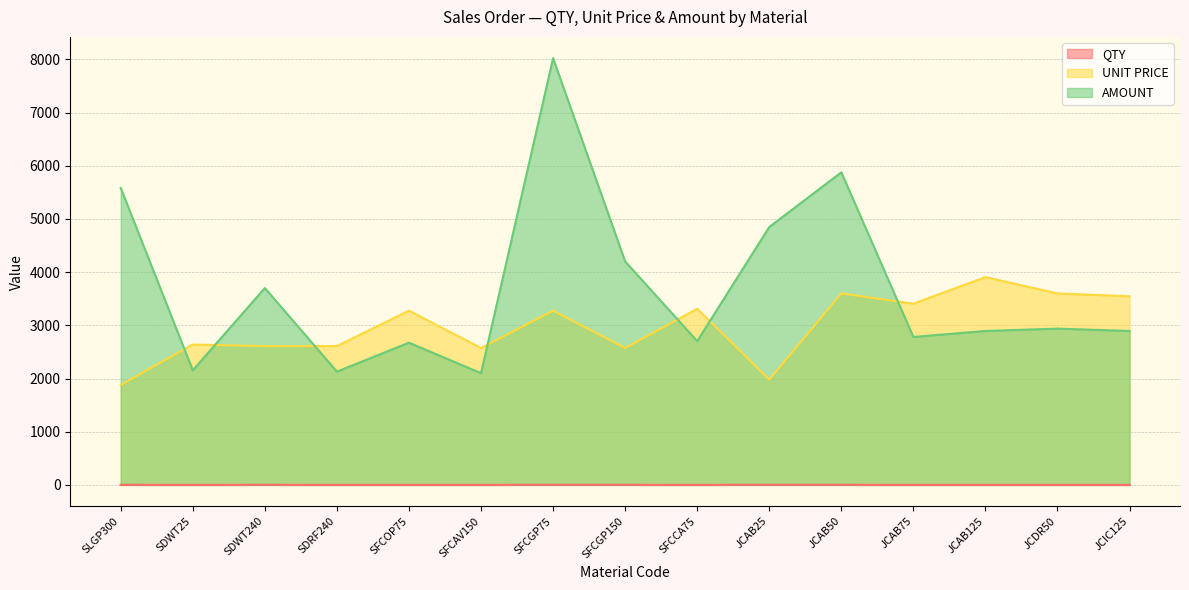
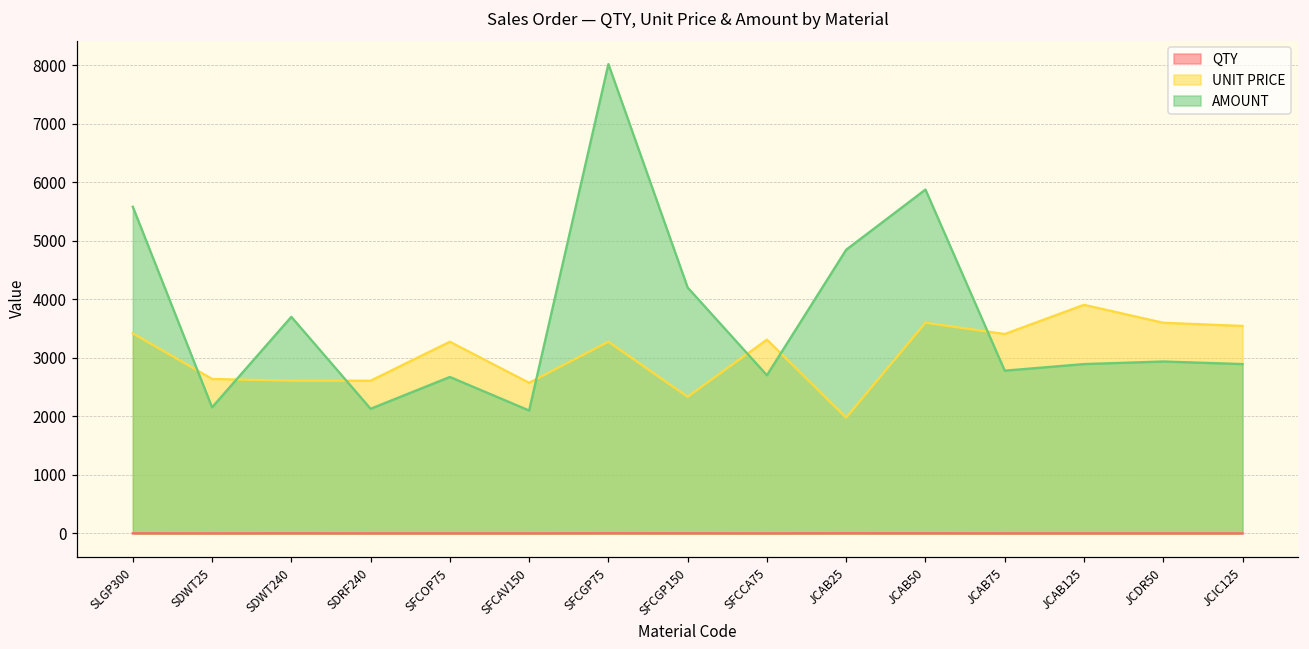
UNIT PRICE, SLGP300: 1900 -> 3400
UNIT PRICE, SFCGP150: 2600 -> 2300
